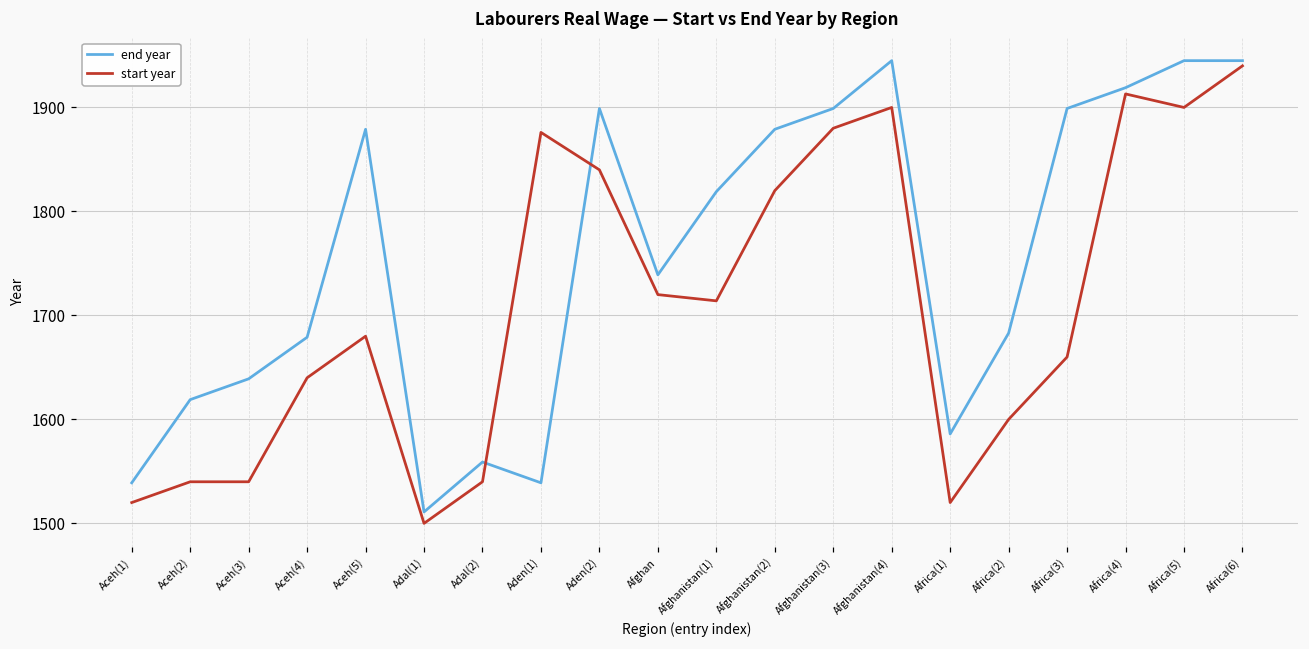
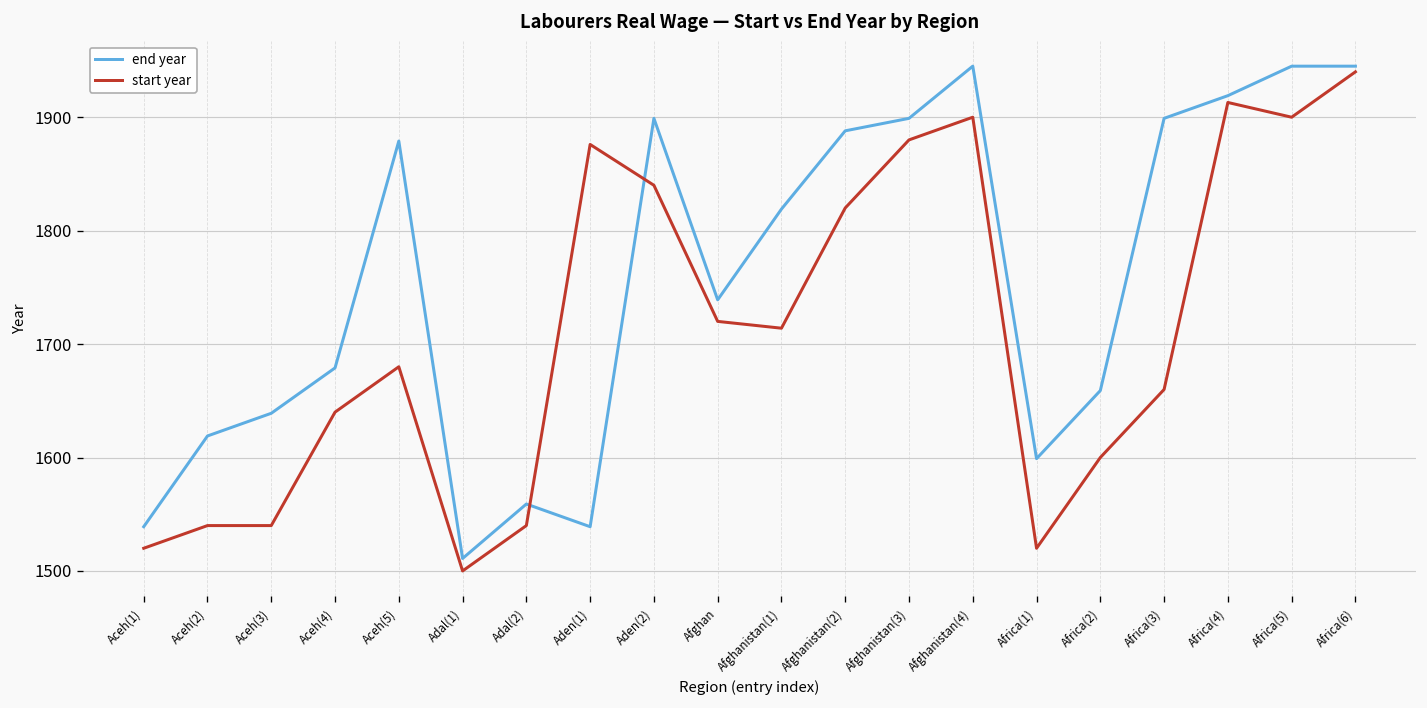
end year, Afghanistan(2): 1880 -> 1890
end year, Africa(1): 1590 -> 1600
end year, Africa(2): 1680 -> 1660
